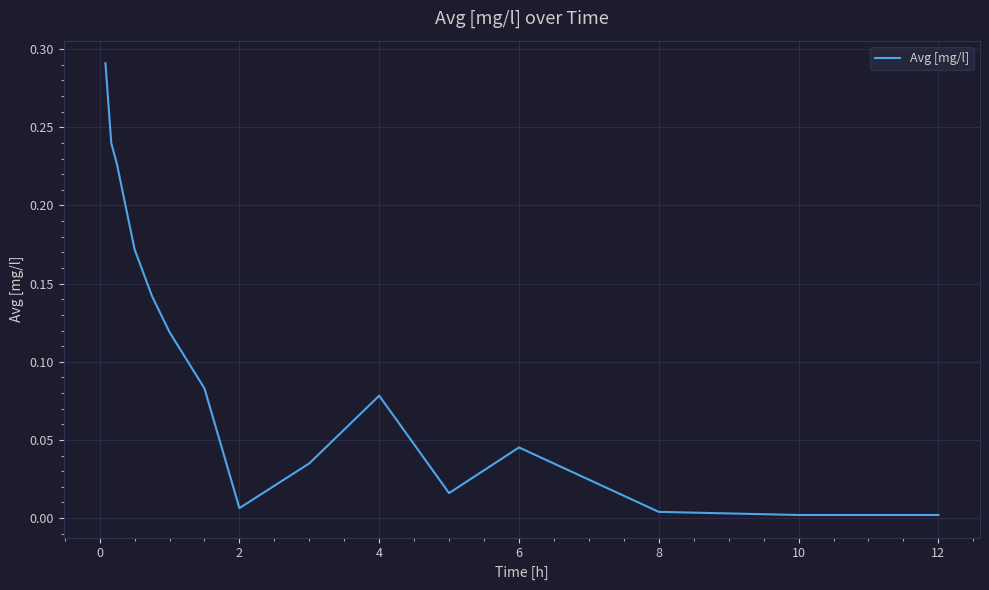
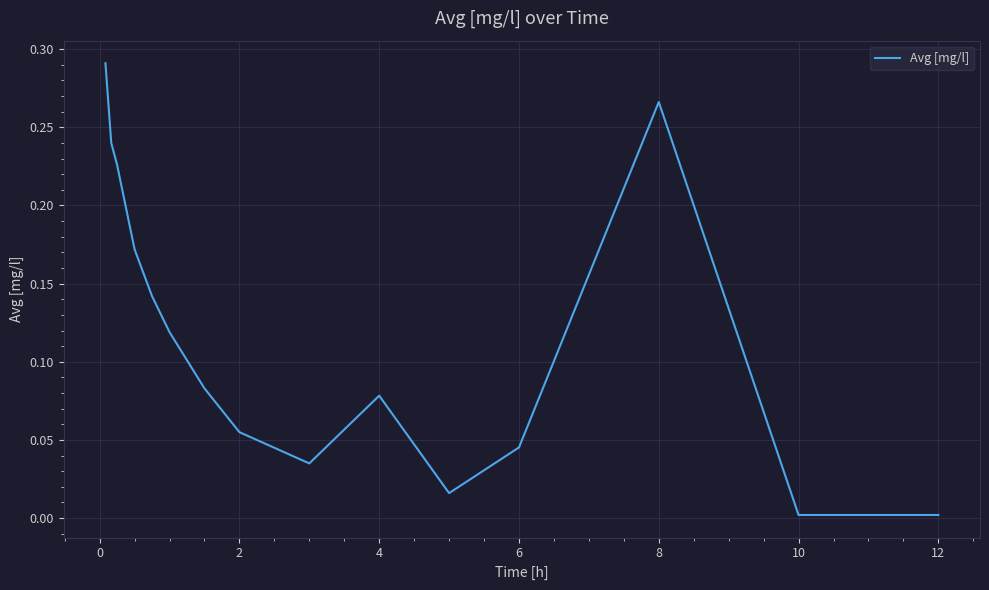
2: 0.006 -> 0.055
8: 0.004 -> 0.266
